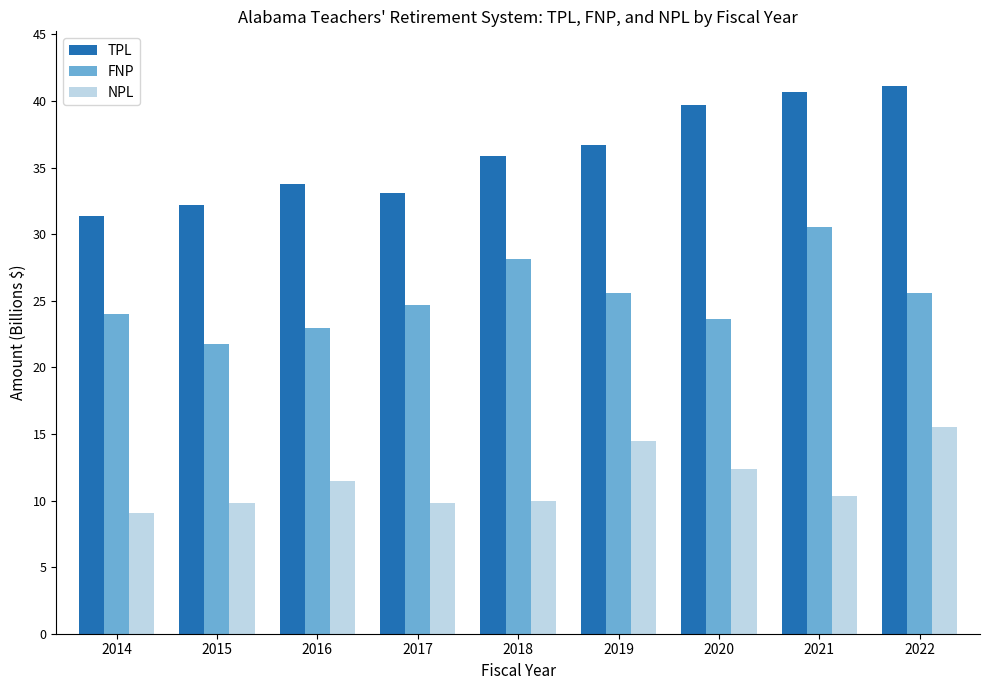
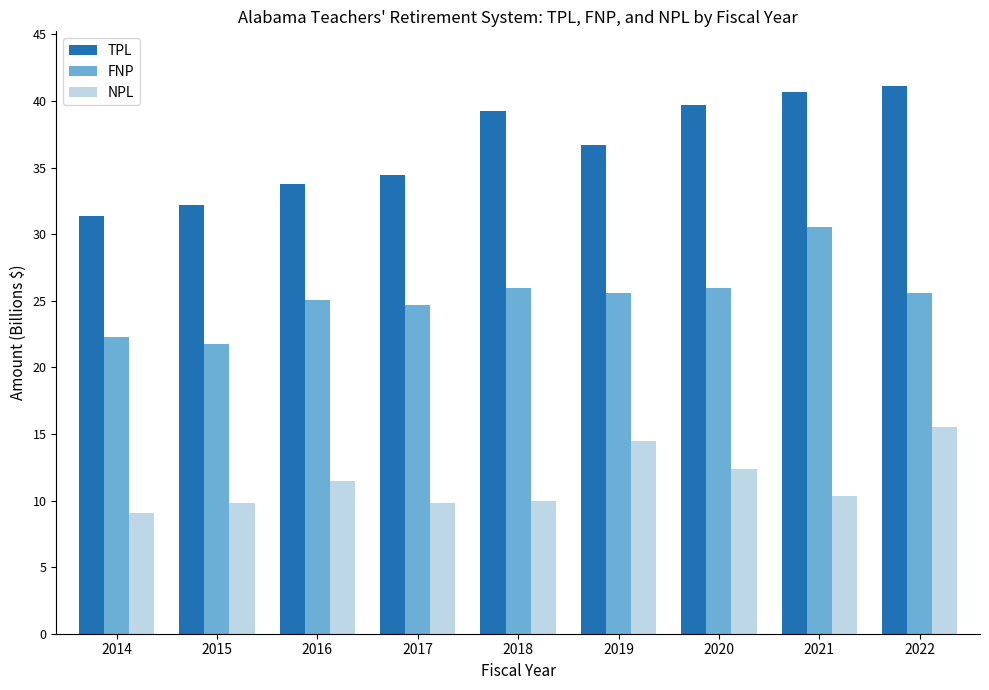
FNP, 2014: 24.0 -> 22.3
FNP, 2016: 22.9 -> 25.0
TPL, 2017: 33.1 -> 34.5
TPL, 2018: 35.9 -> 39.3
FNP, 2018: 28.1 -> 25.9
FNP, 2020: 23.7 -> 25.9
